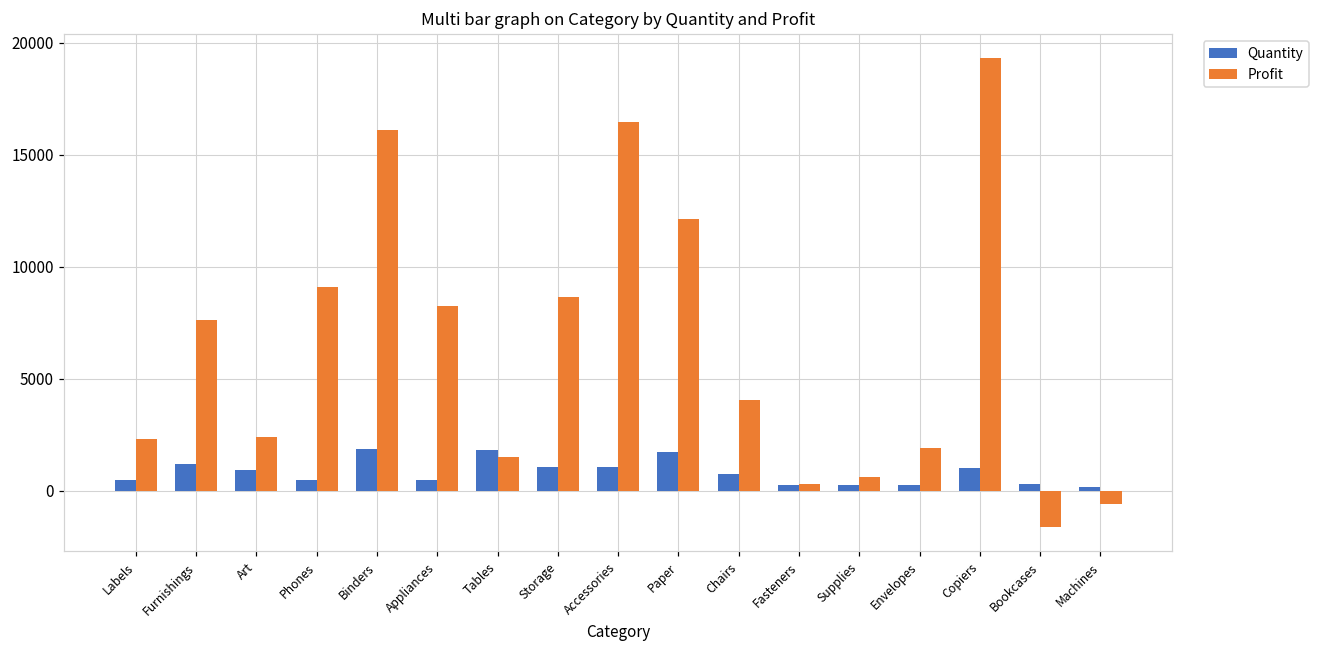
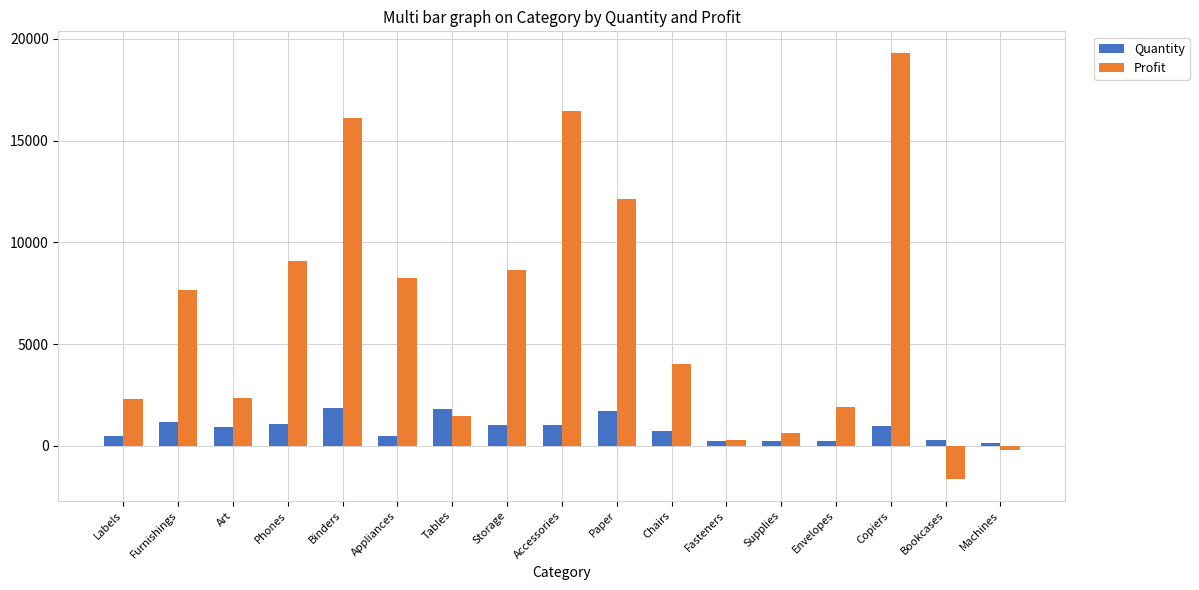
Quantity, Phones: 500 -> 1100
Profit, Machines: -600 -> -200
